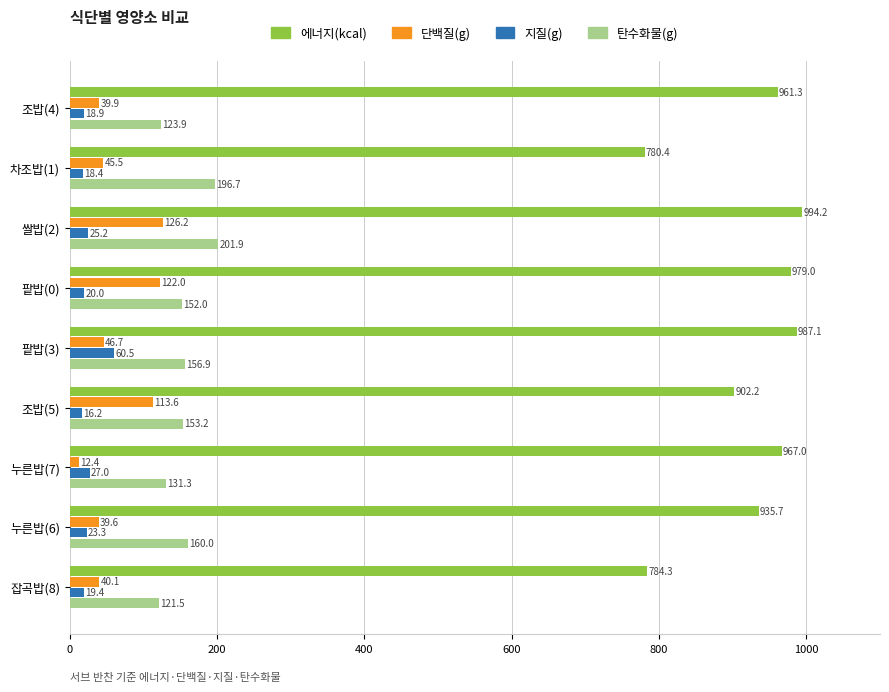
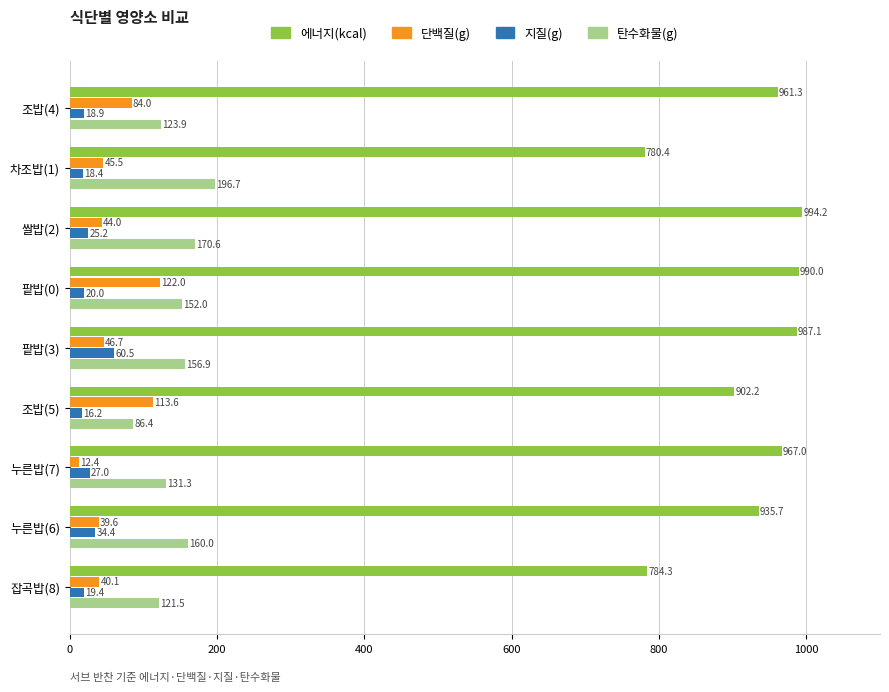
단백질(g), 조밥(4): 39.9 -> 84.0
단백질(g), 쌀밥(2): 126.2 -> 44.0
탄수화물(g), 쌀밥(2): 201.9 -> 170.6
에너지(kcal), 팥밥(0): 979.0 -> 990.0
탄수화물(g), 조밥(5): 153.2 -> 86.4
지질(g), 누른밥(6): 23.3 -> 34.4
